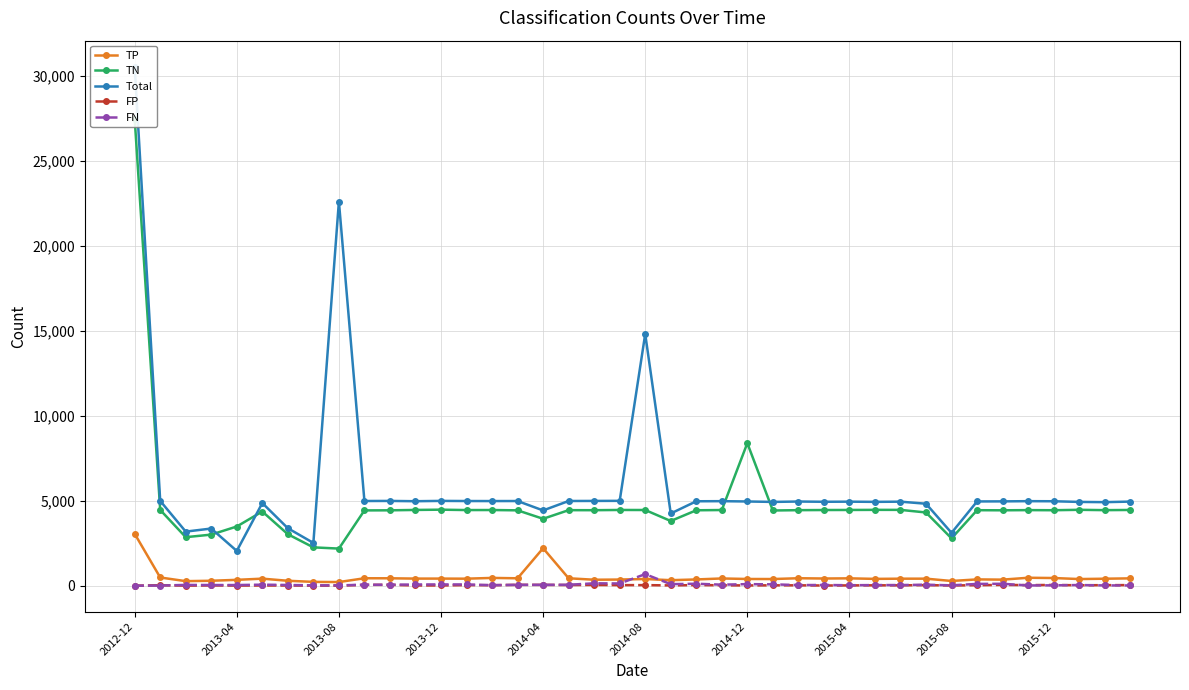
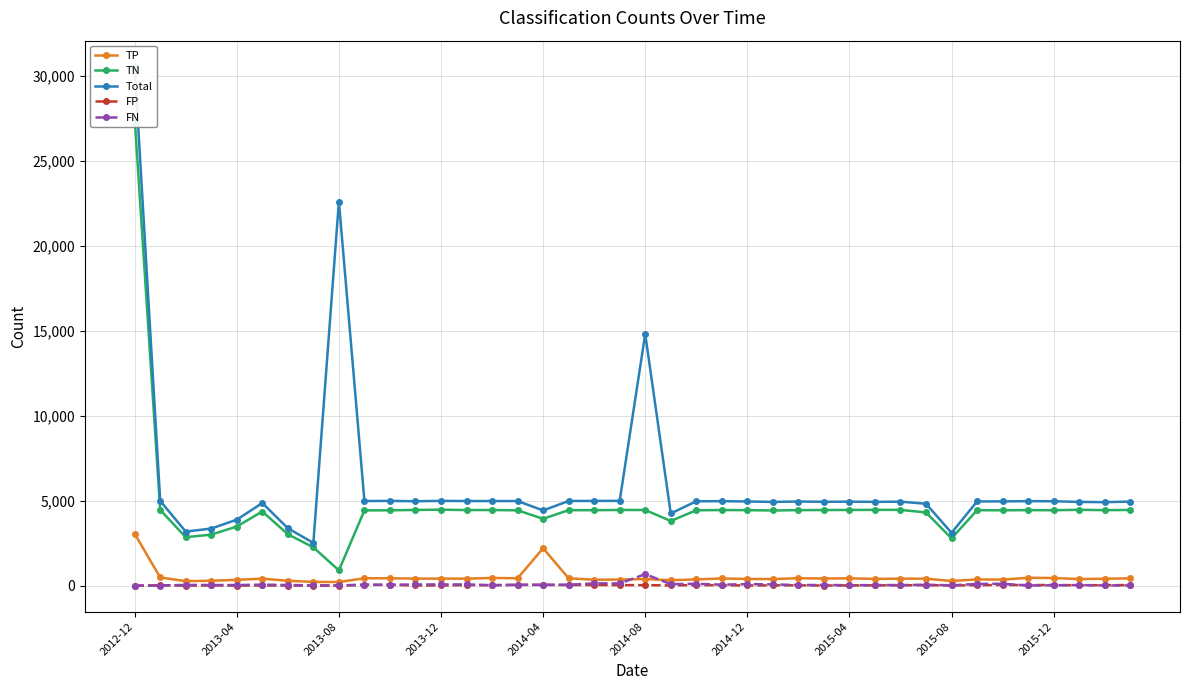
Total, 2013-04: 2,000 -> 3,900
TN, 2013-08: 2,200 -> 900
TN, 2014-12: 8,400 -> 4,400
